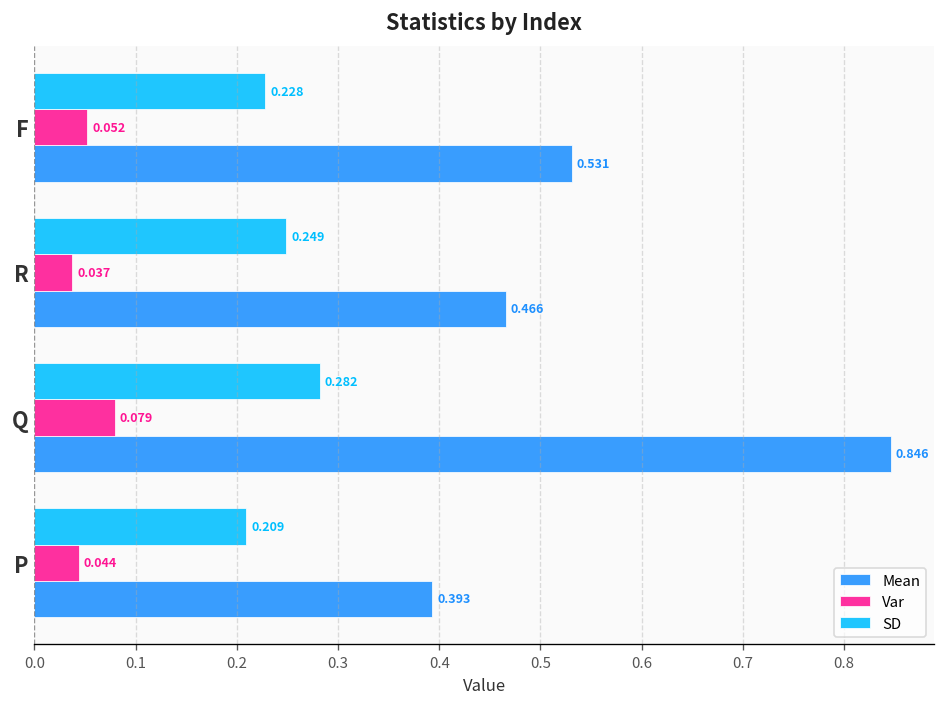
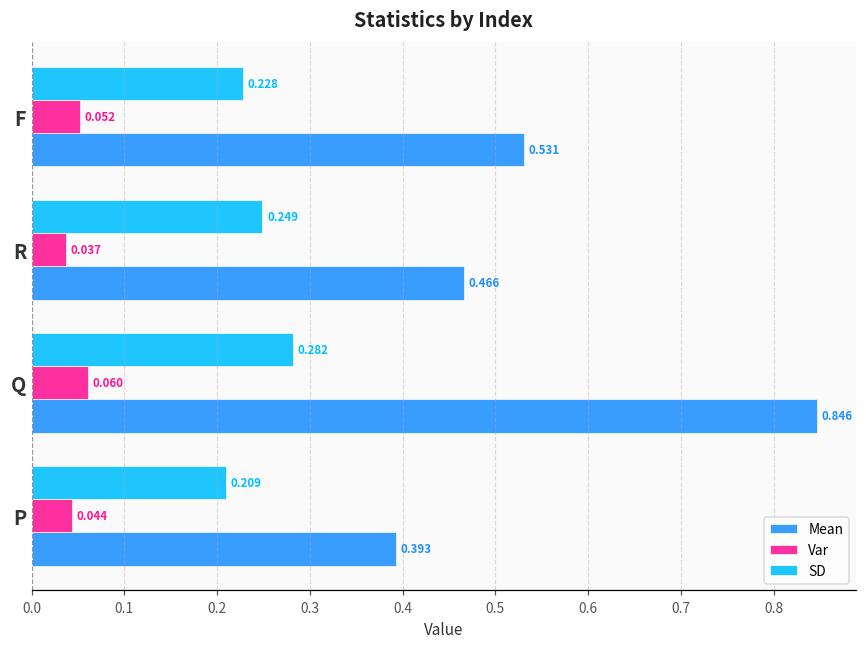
Var, Q: 0.079 -> 0.060
